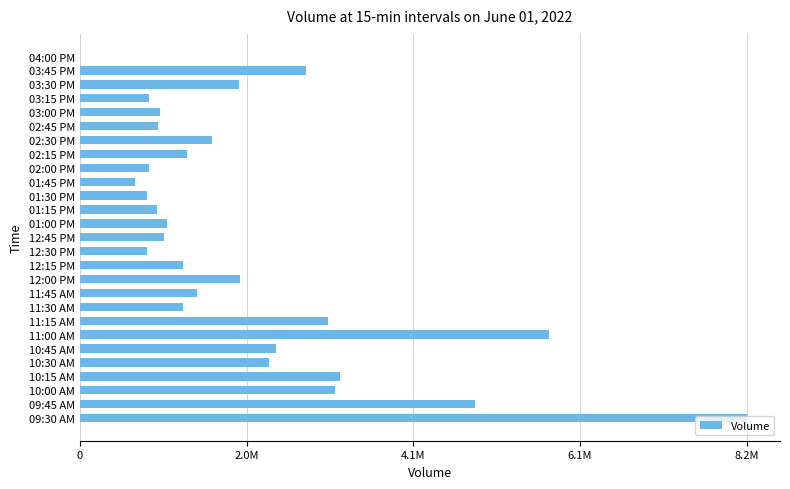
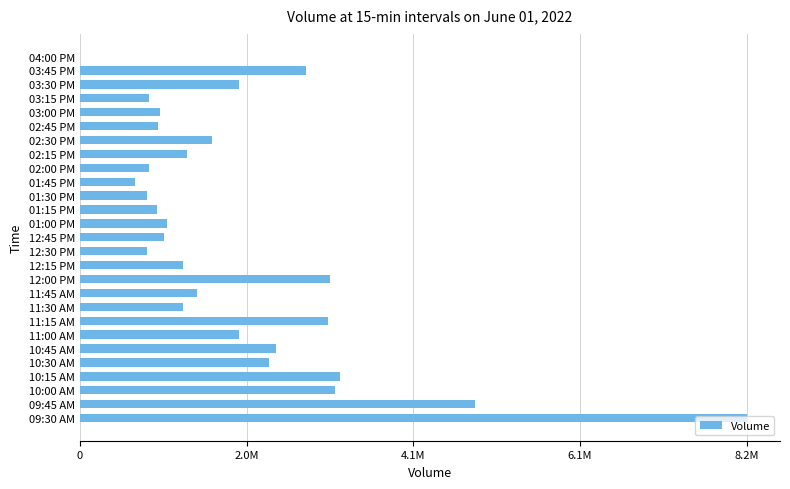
12:00 PM: 2000000 -> 3100000
11:00 AM: 5700000 -> 2000000
